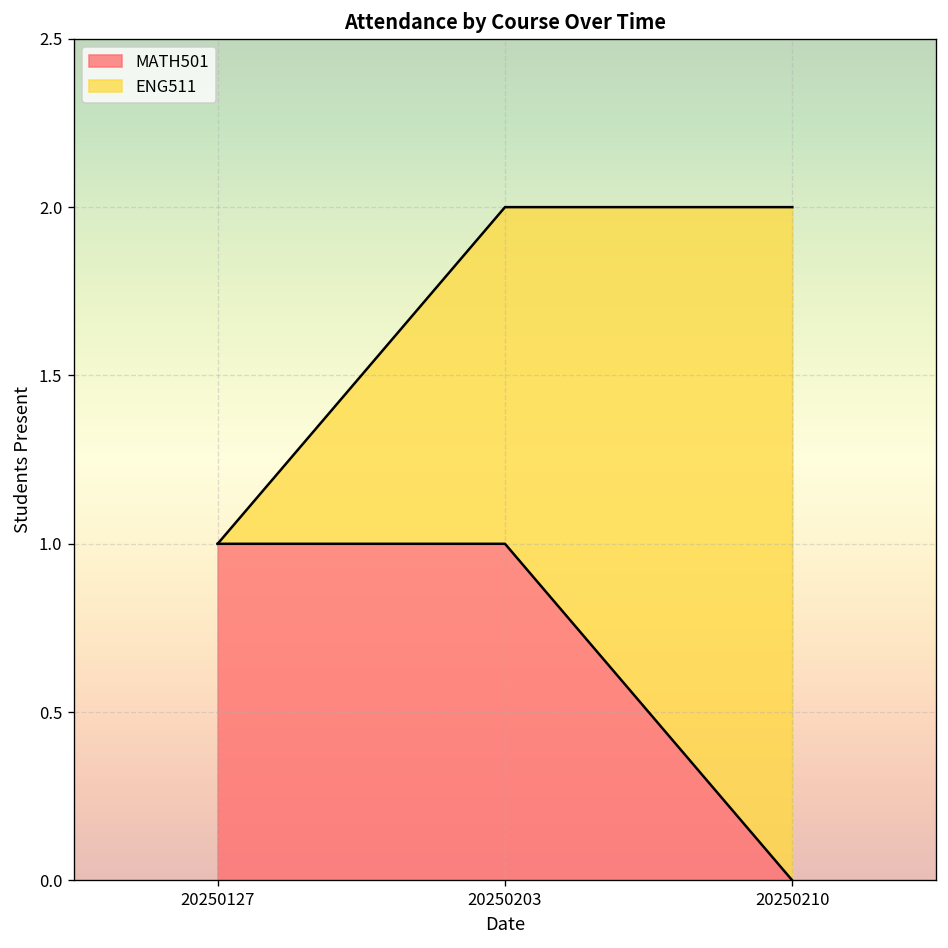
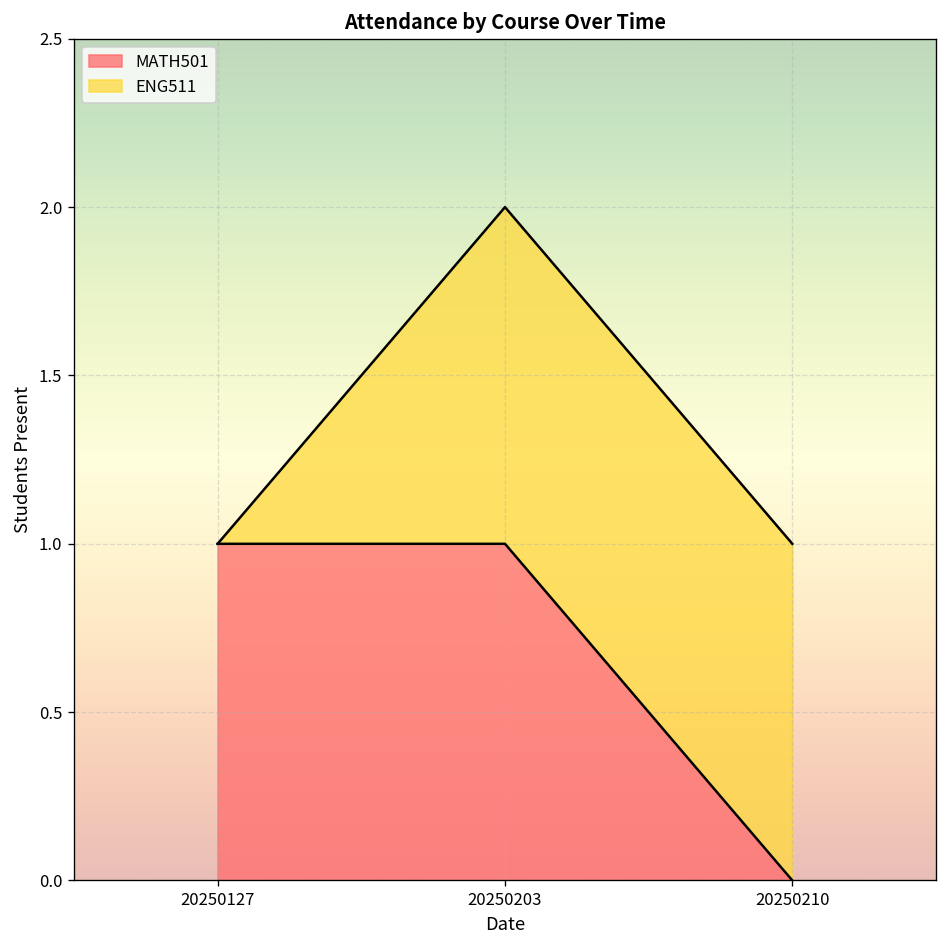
ENG511, 20250210: 2 -> 1
